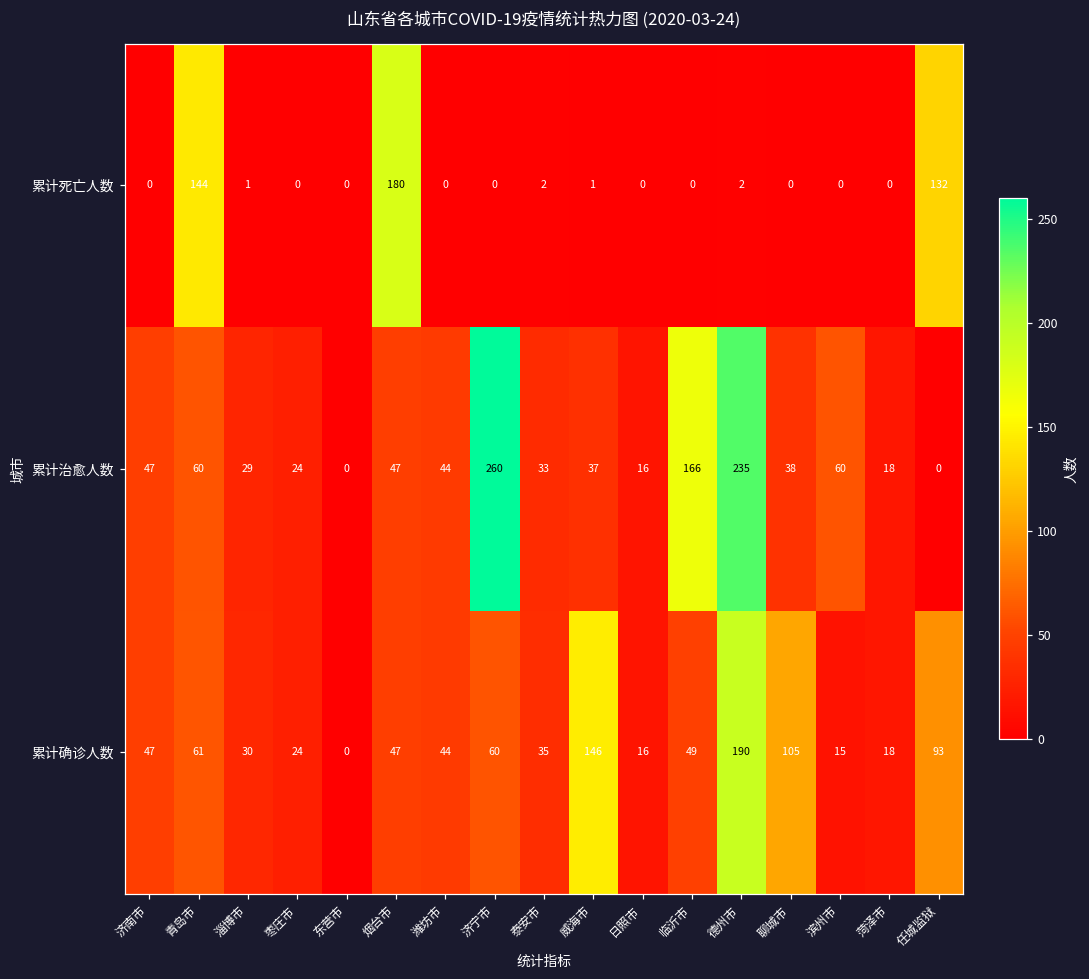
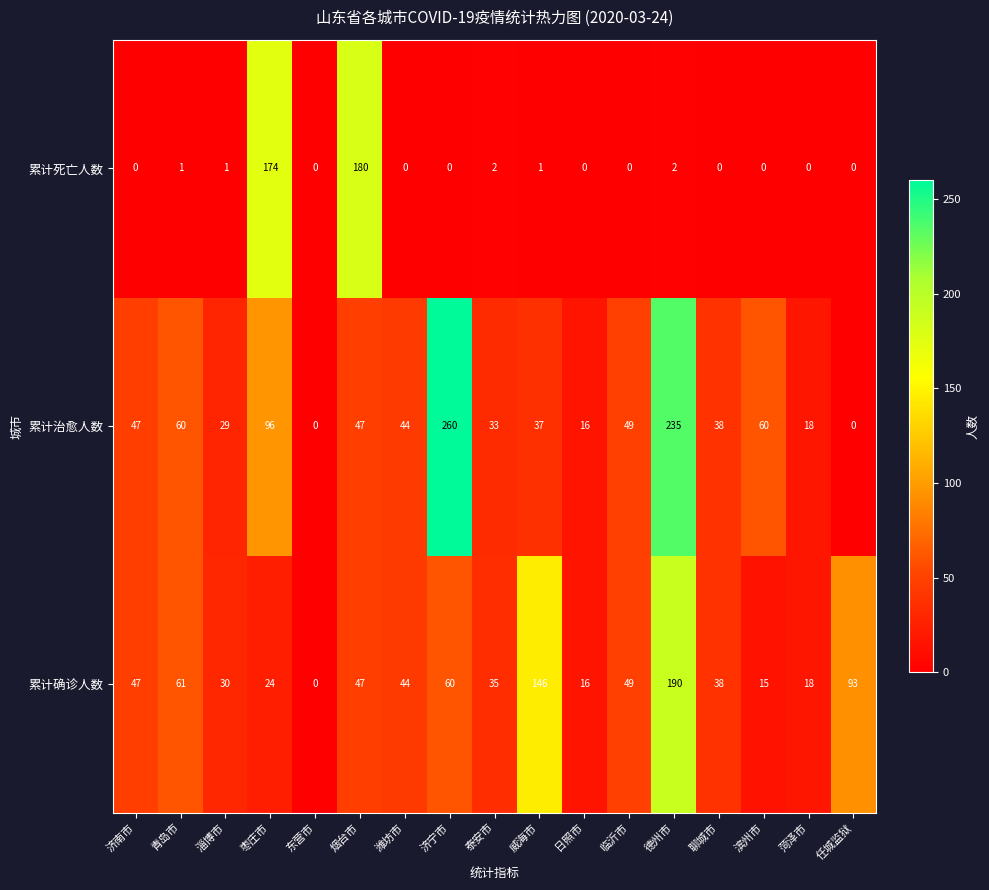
累计死亡人数, 青岛市: 144 -> 1
累计死亡人数, 枣庄市: 0 -> 174
累计死亡人数, 任城监狱: 132 -> 0
累计治愈人数, 枣庄市: 24 -> 96
累计治愈人数, 临沂市: 166 -> 49
累计确诊人数, 聊城市: 105 -> 38
